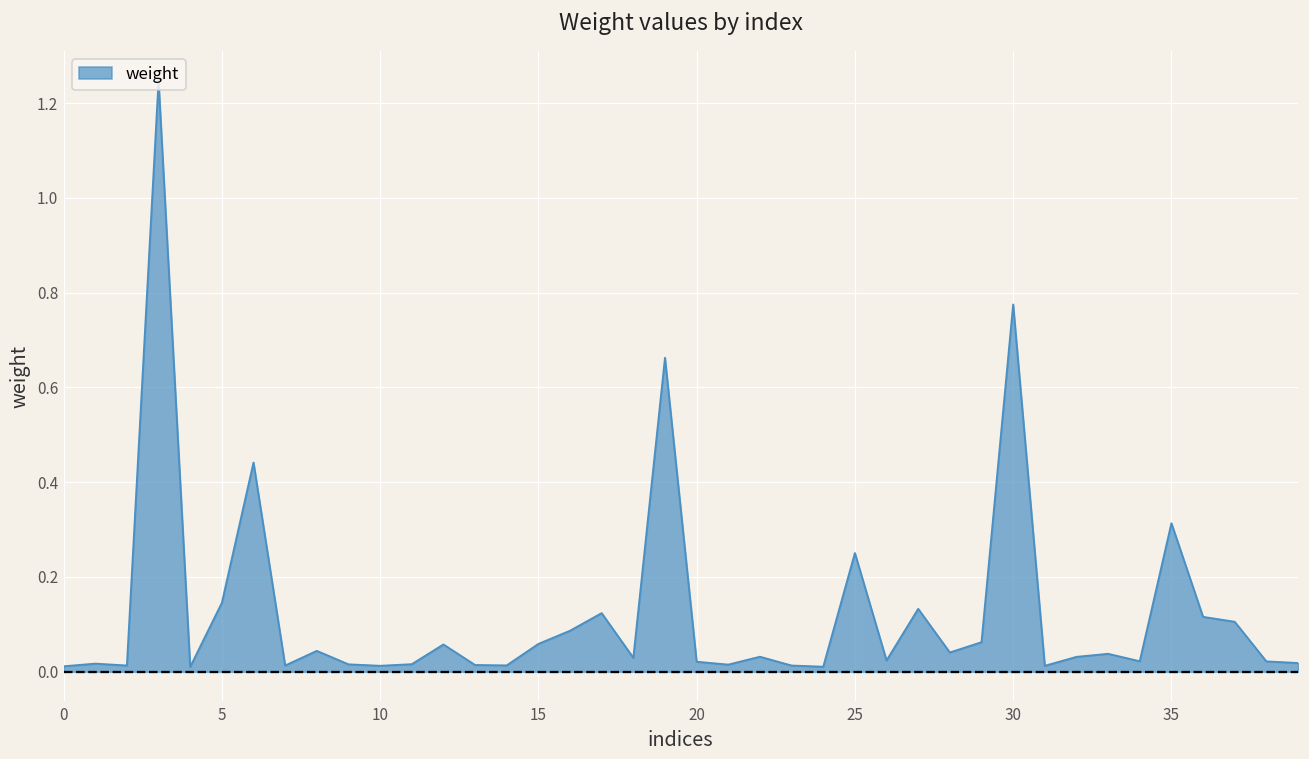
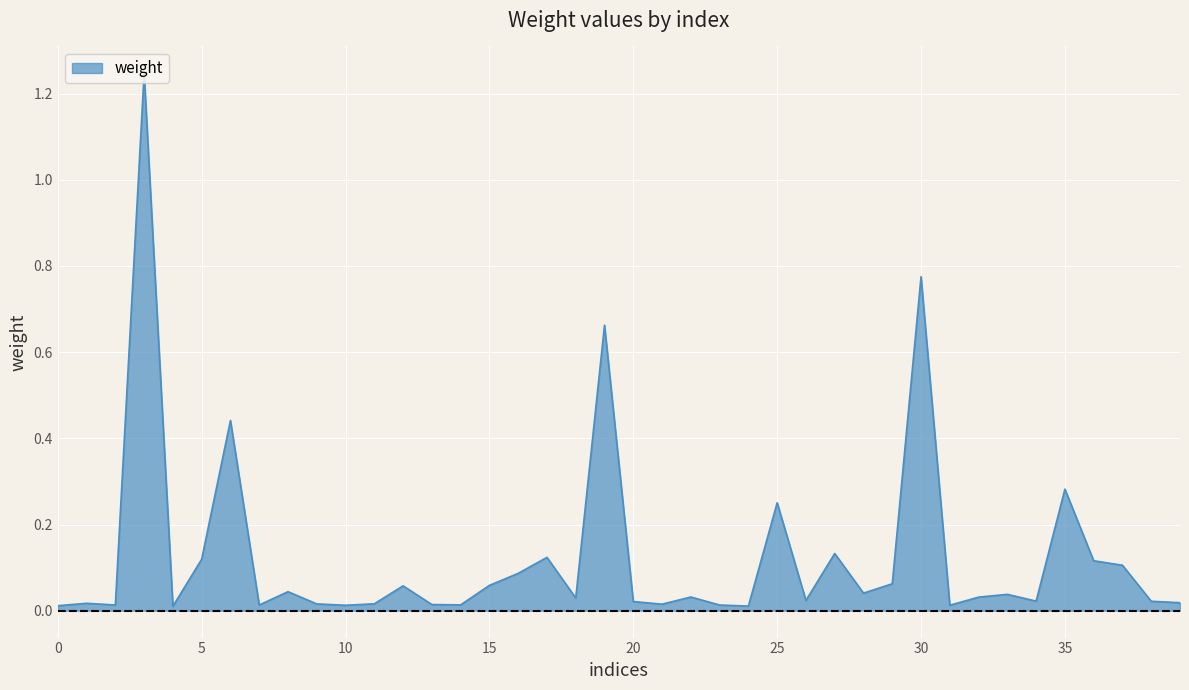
5: 0.15 -> 0.12
35: 0.31 -> 0.28
